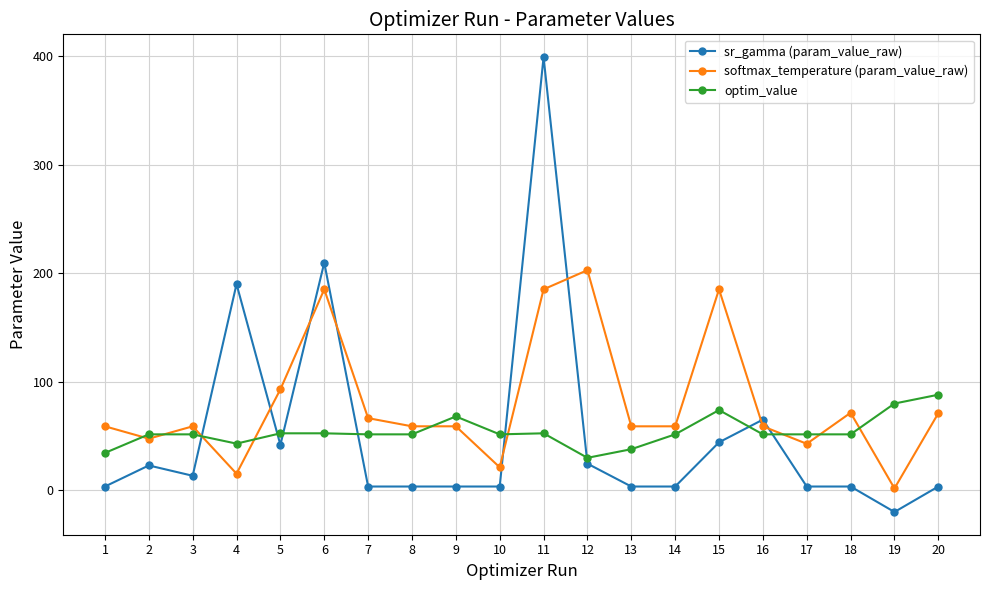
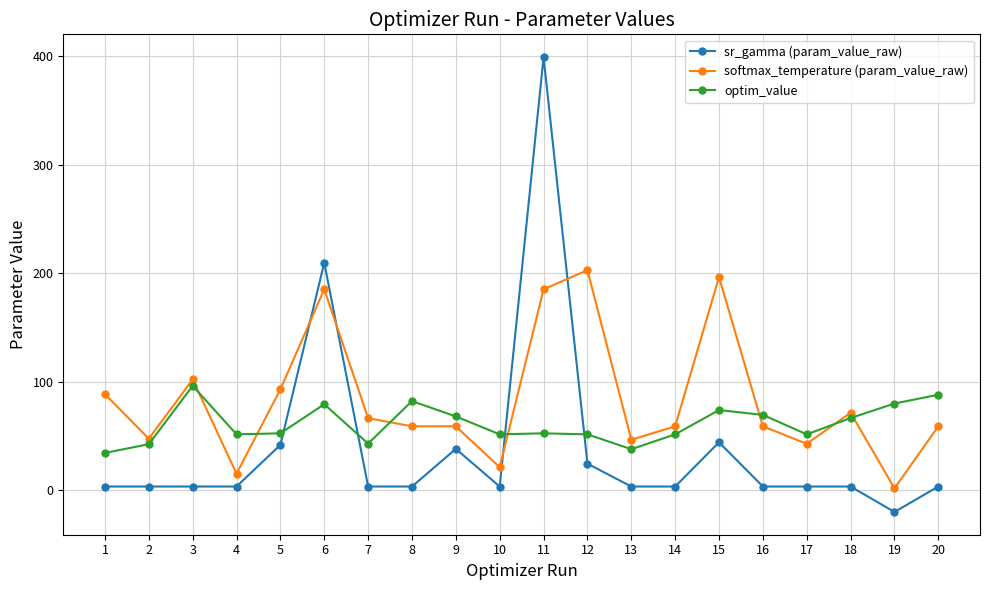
softmax_temperature (param_value_raw), 1: 59 -> 88
sr_gamma (param_value_raw), 2: 23 -> 3
optim_value, 2: 51 -> 42
sr_gamma (param_value_raw), 3: 13 -> 3
softmax_temperature (param_value_raw), 3: 59 -> 102
optim_value, 3: 51 -> 96
sr_gamma (param_value_raw), 4: 190 -> 3
optim_value, 4: 43 -> 51
optim_value, 6: 52 -> 79
optim_value, 7: 51 -> 43
optim_value, 8: 51 -> 82
sr_gamma (param_value_raw), 9: 3 -> 38
optim_value, 12: 30 -> 51
softmax_temperature (param_value_raw), 13: 59 -> 46
softmax_temperature (param_value_raw), 15: 185 -> 196
sr_gamma (param_value_raw), 16: 65 -> 3
optim_value, 16: 51 -> 69
optim_value, 18: 51 -> 66
softmax_temperature (param_value_raw), 20: 71 -> 59
